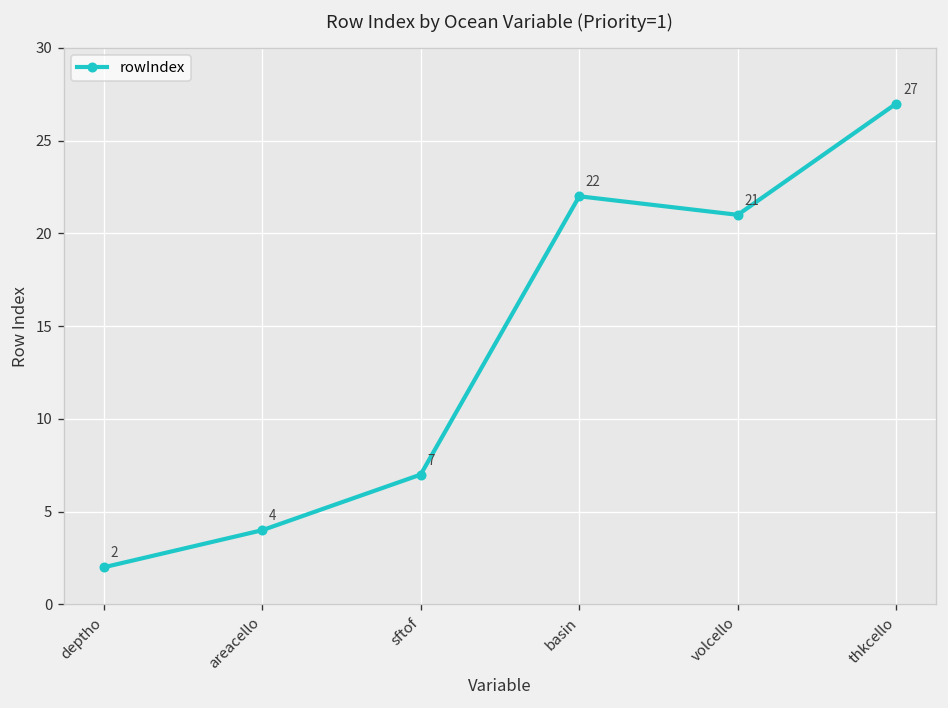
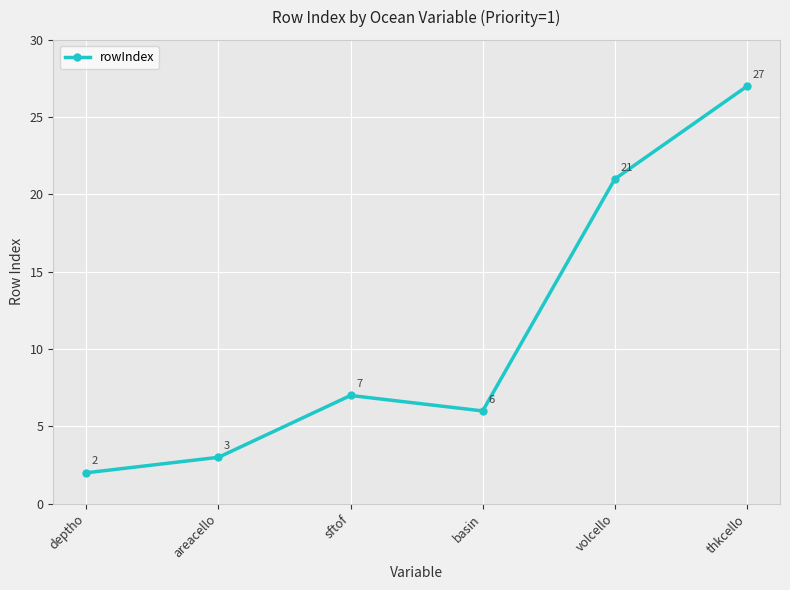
areacello: 4 -> 3
basin: 22 -> 6
